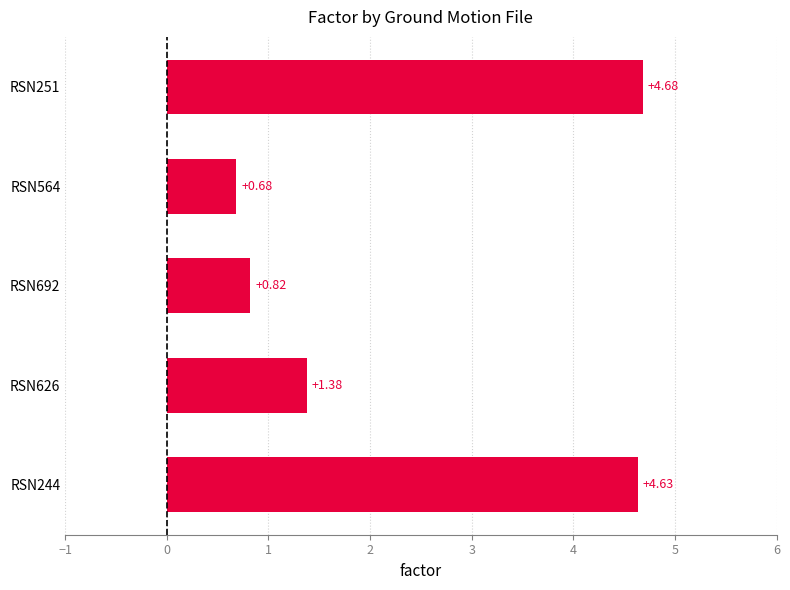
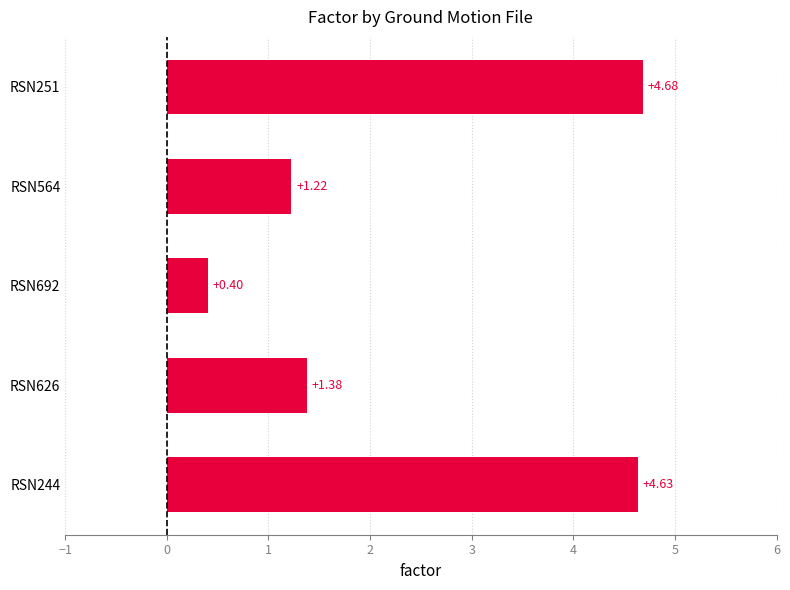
RSN564: +0.68 -> +1.22
RSN692: +0.82 -> +0.40
